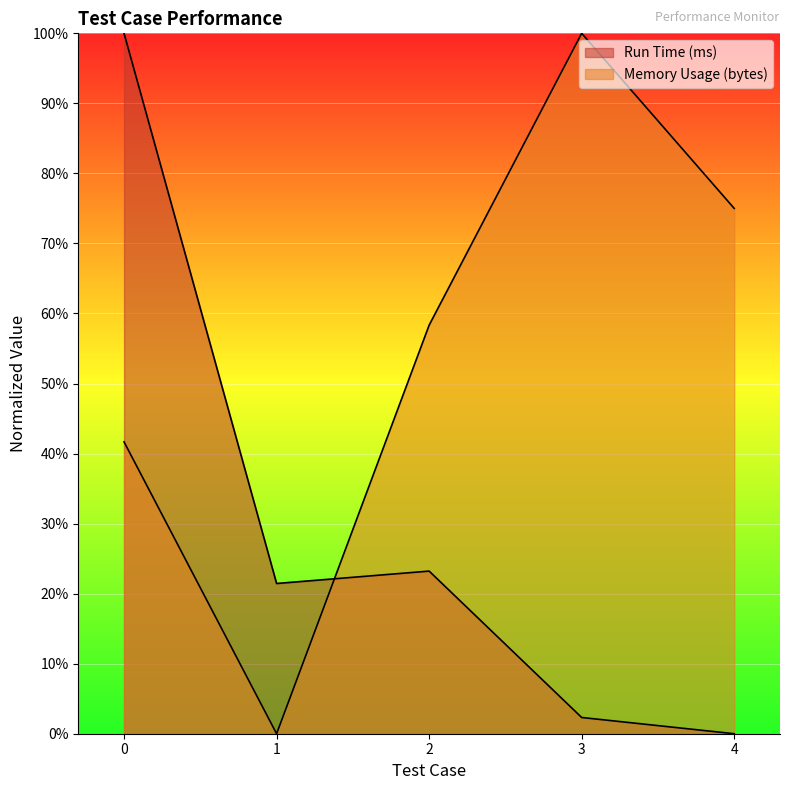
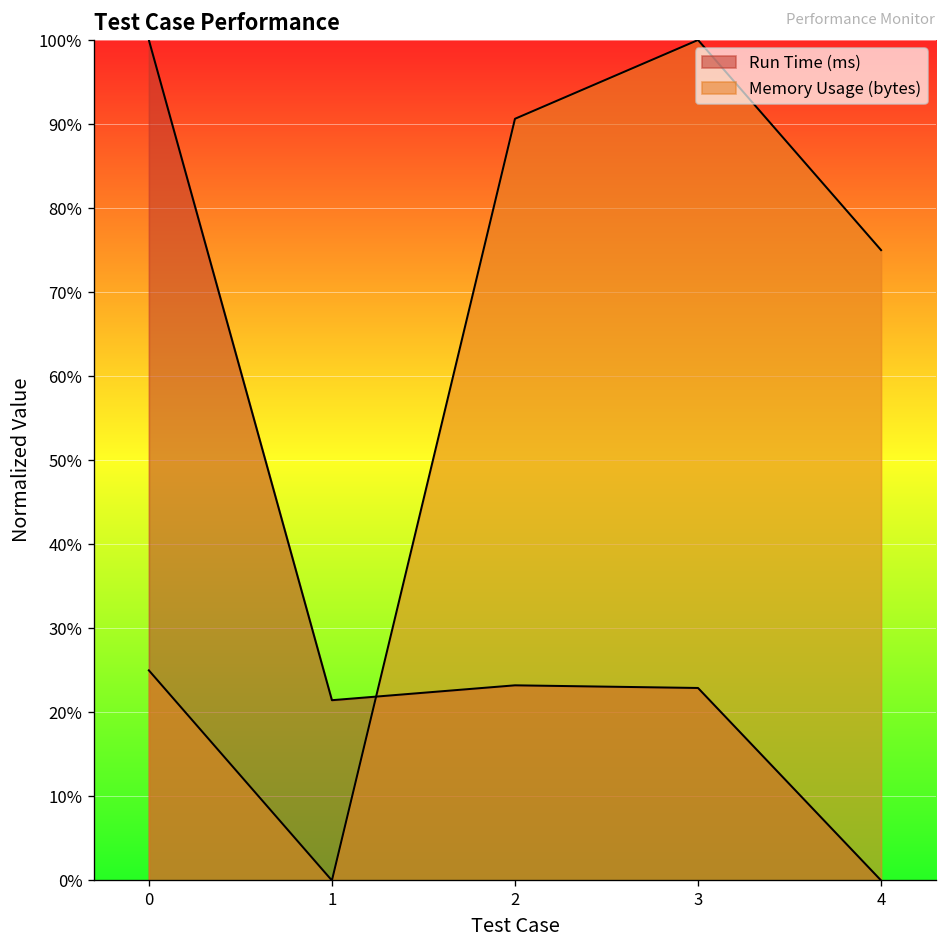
Memory Usage (bytes), 0: 42% -> 25%
Memory Usage (bytes), 2: 58% -> 91%
Run Time (ms), 3: 2% -> 23%
